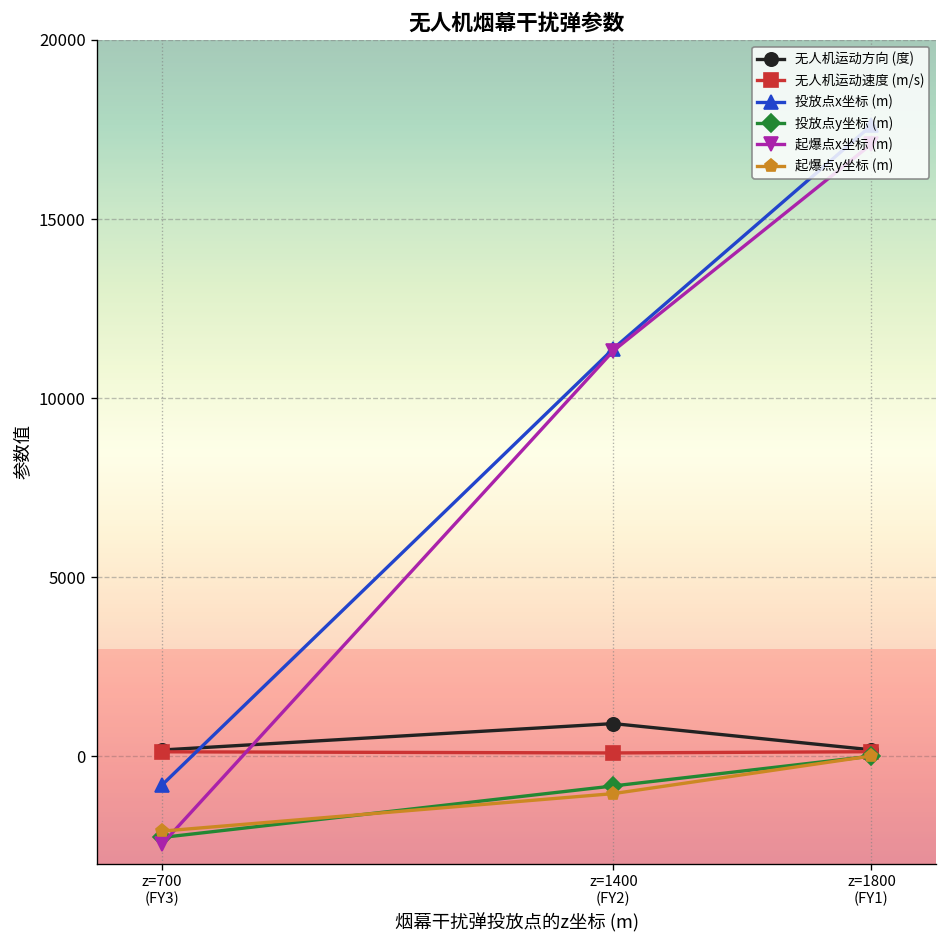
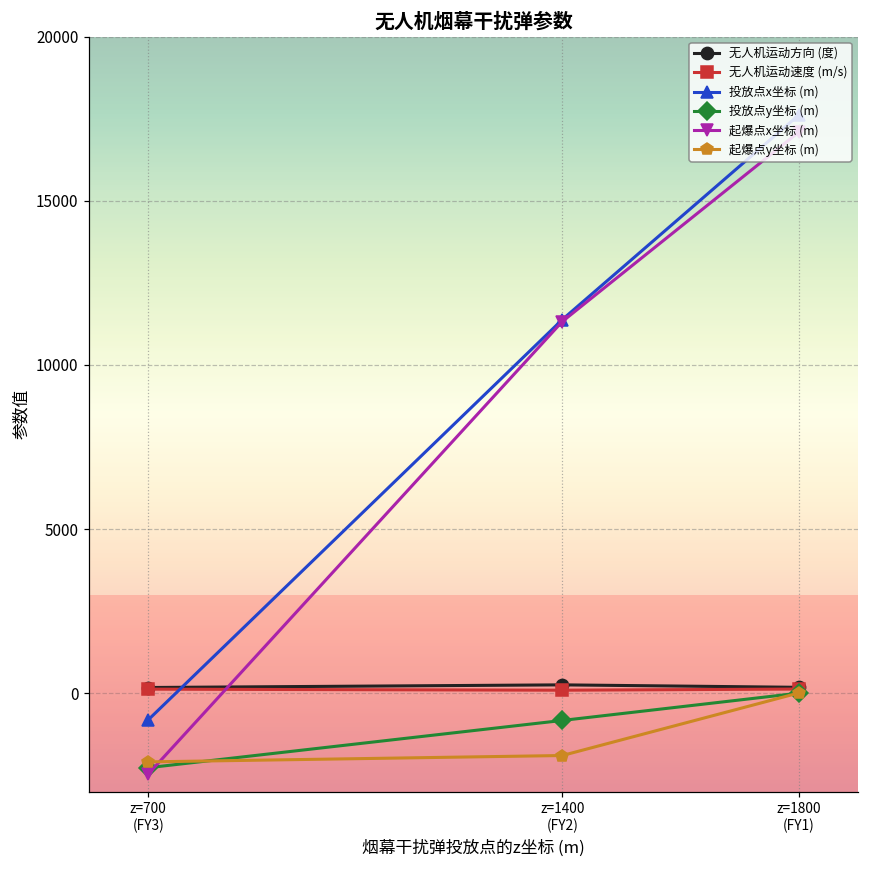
无人机运动方向 (度), z=1400 (FY2): 900 -> 300
起爆点y坐标 (m), z=1400 (FY2): -1000 -> -1900
